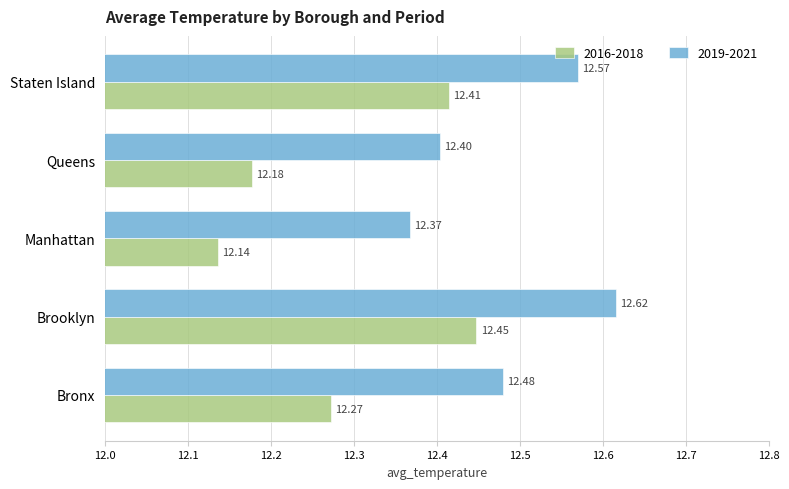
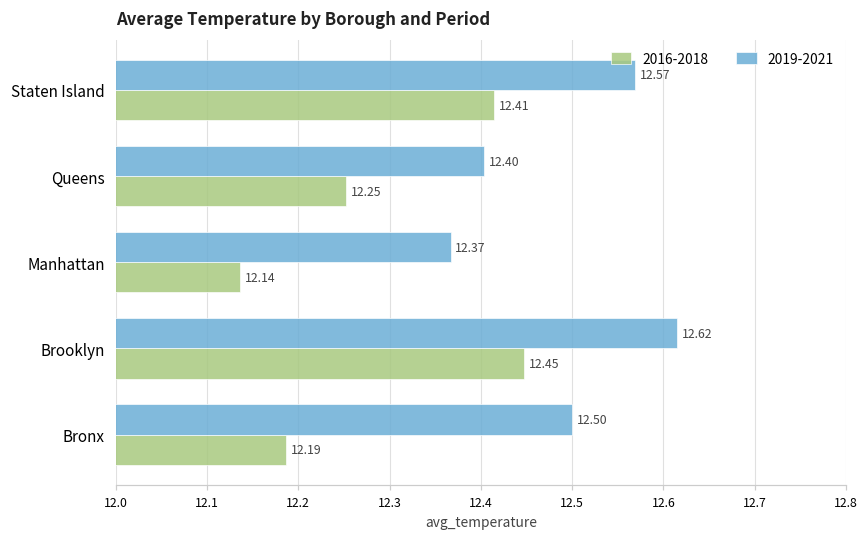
2016-2018, Queens: 12.18 -> 12.25
2019-2021, Bronx: 12.48 -> 12.50
2016-2018, Bronx: 12.27 -> 12.19
